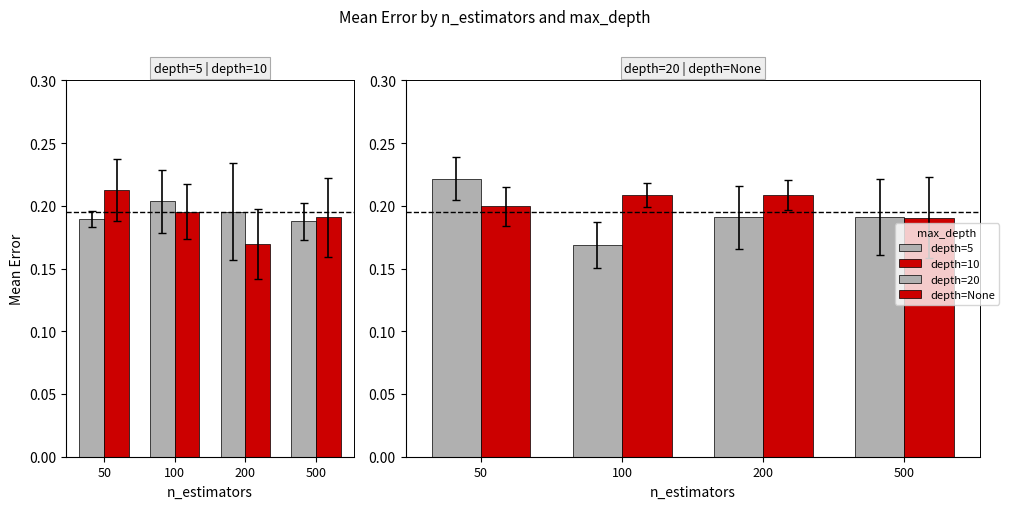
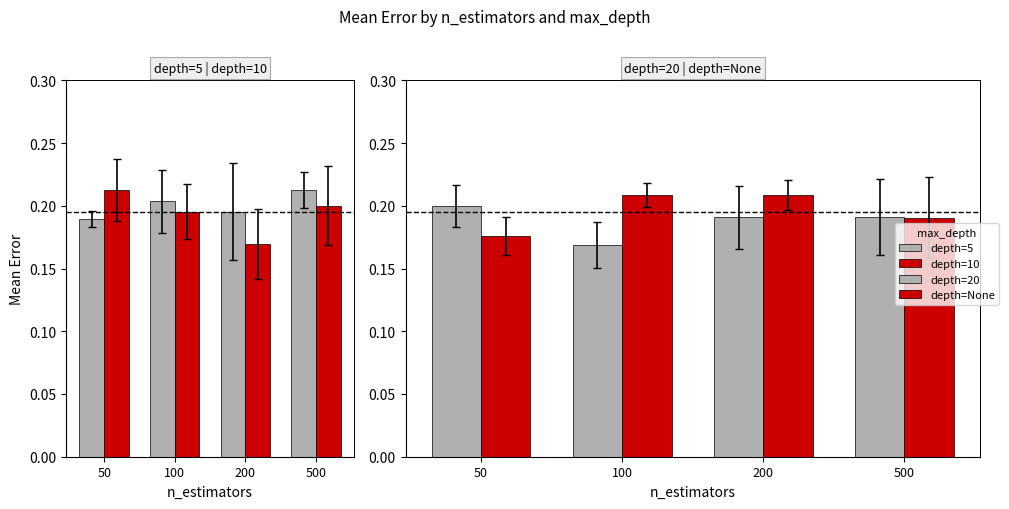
depth=5 | depth=10, depth=5, 500: 0.188 -> 0.213
depth=5 | depth=10, depth=10, 500: 0.191 -> 0.200
depth=20 | depth=None, depth=20, 50: 0.222 -> 0.200
depth=20 | depth=None, depth=None, 50: 0.200 -> 0.176
